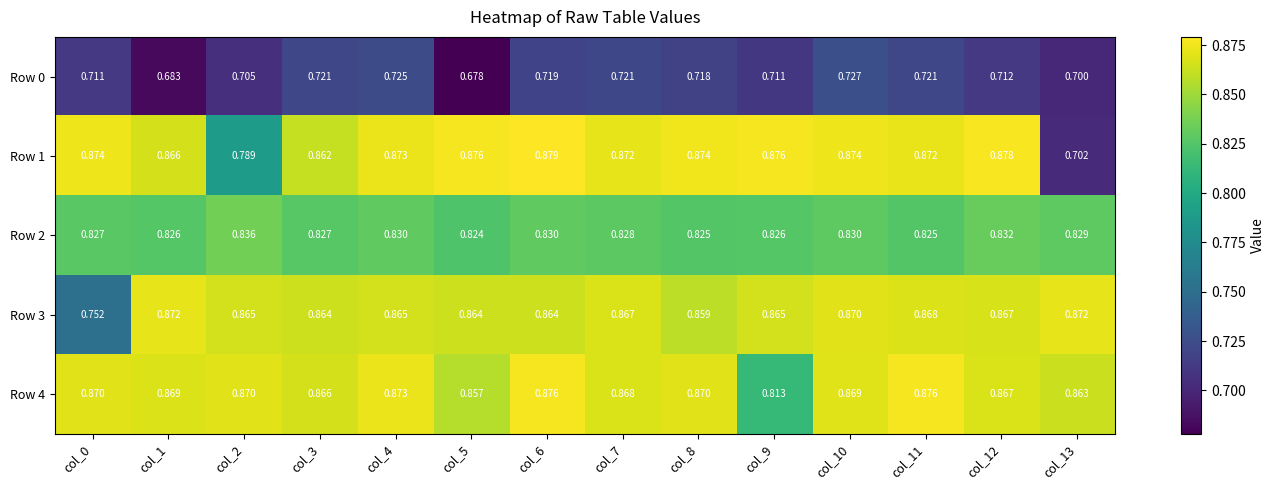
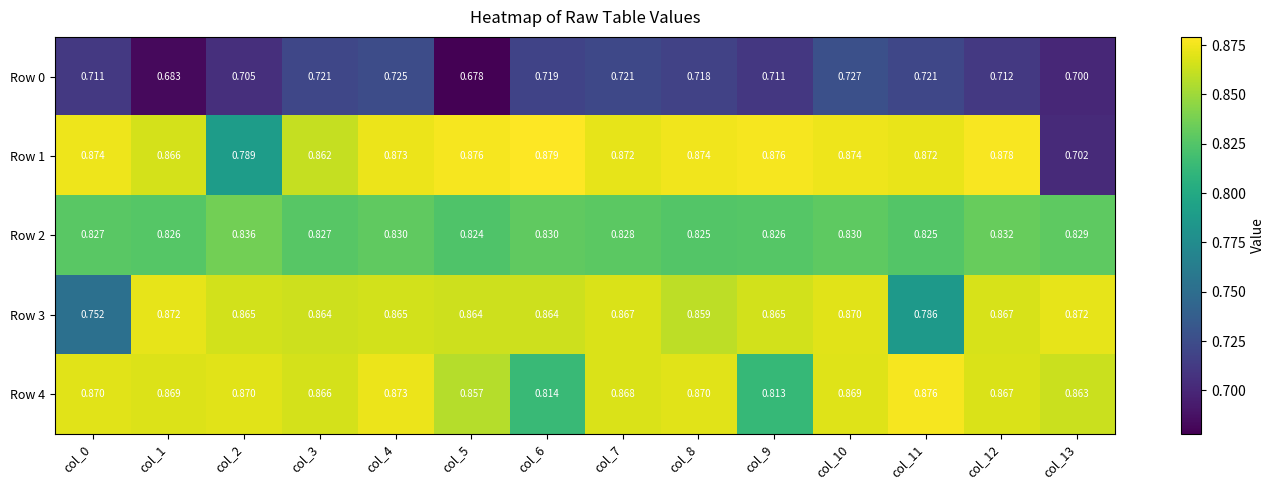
Row 3, col_11: 0.868 -> 0.786
Row 4, col_6: 0.876 -> 0.814
